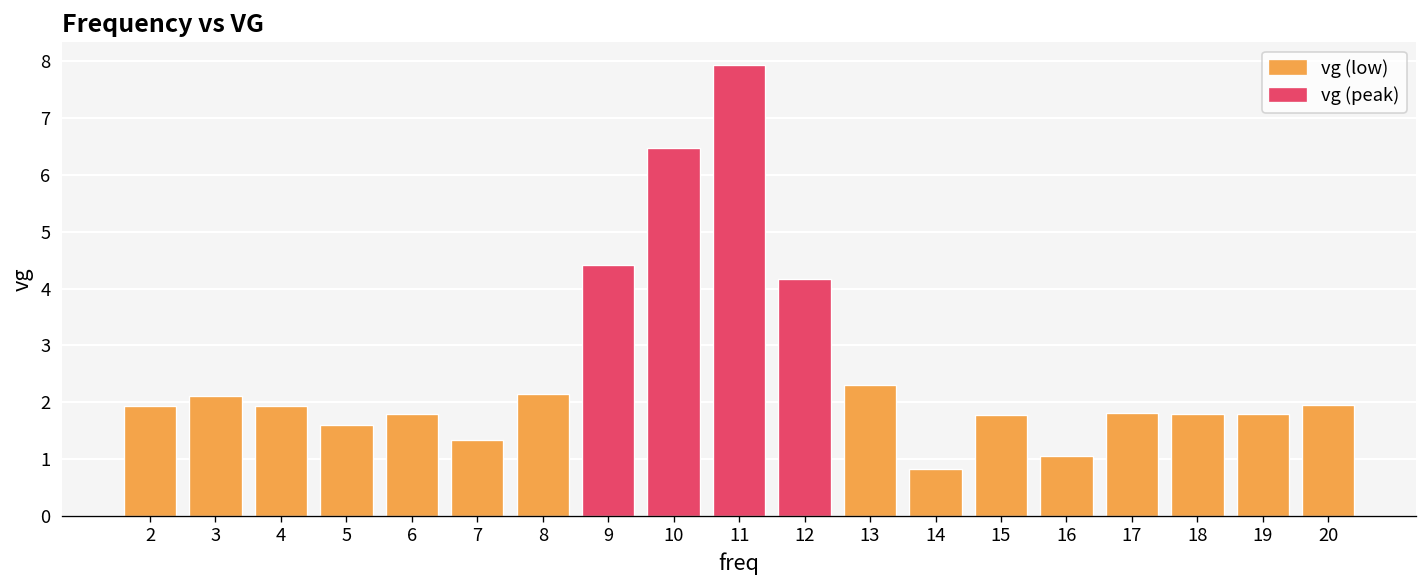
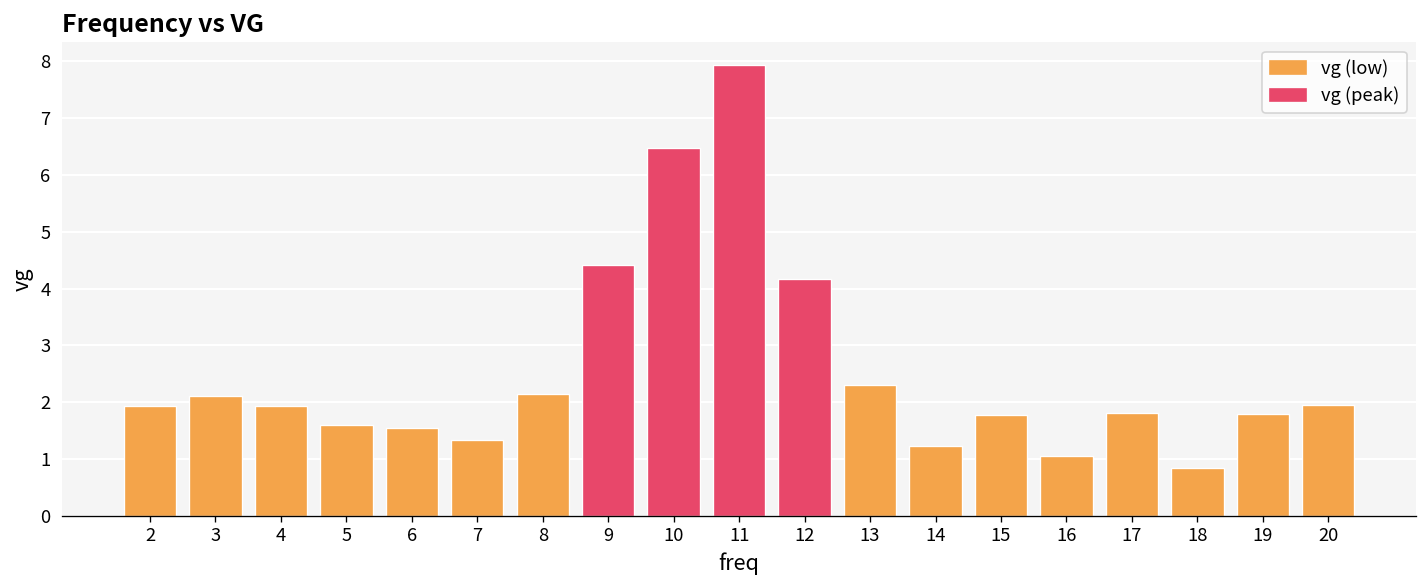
6: 1.8 -> 1.5
14: 0.8 -> 1.2
18: 1.8 -> 0.8
